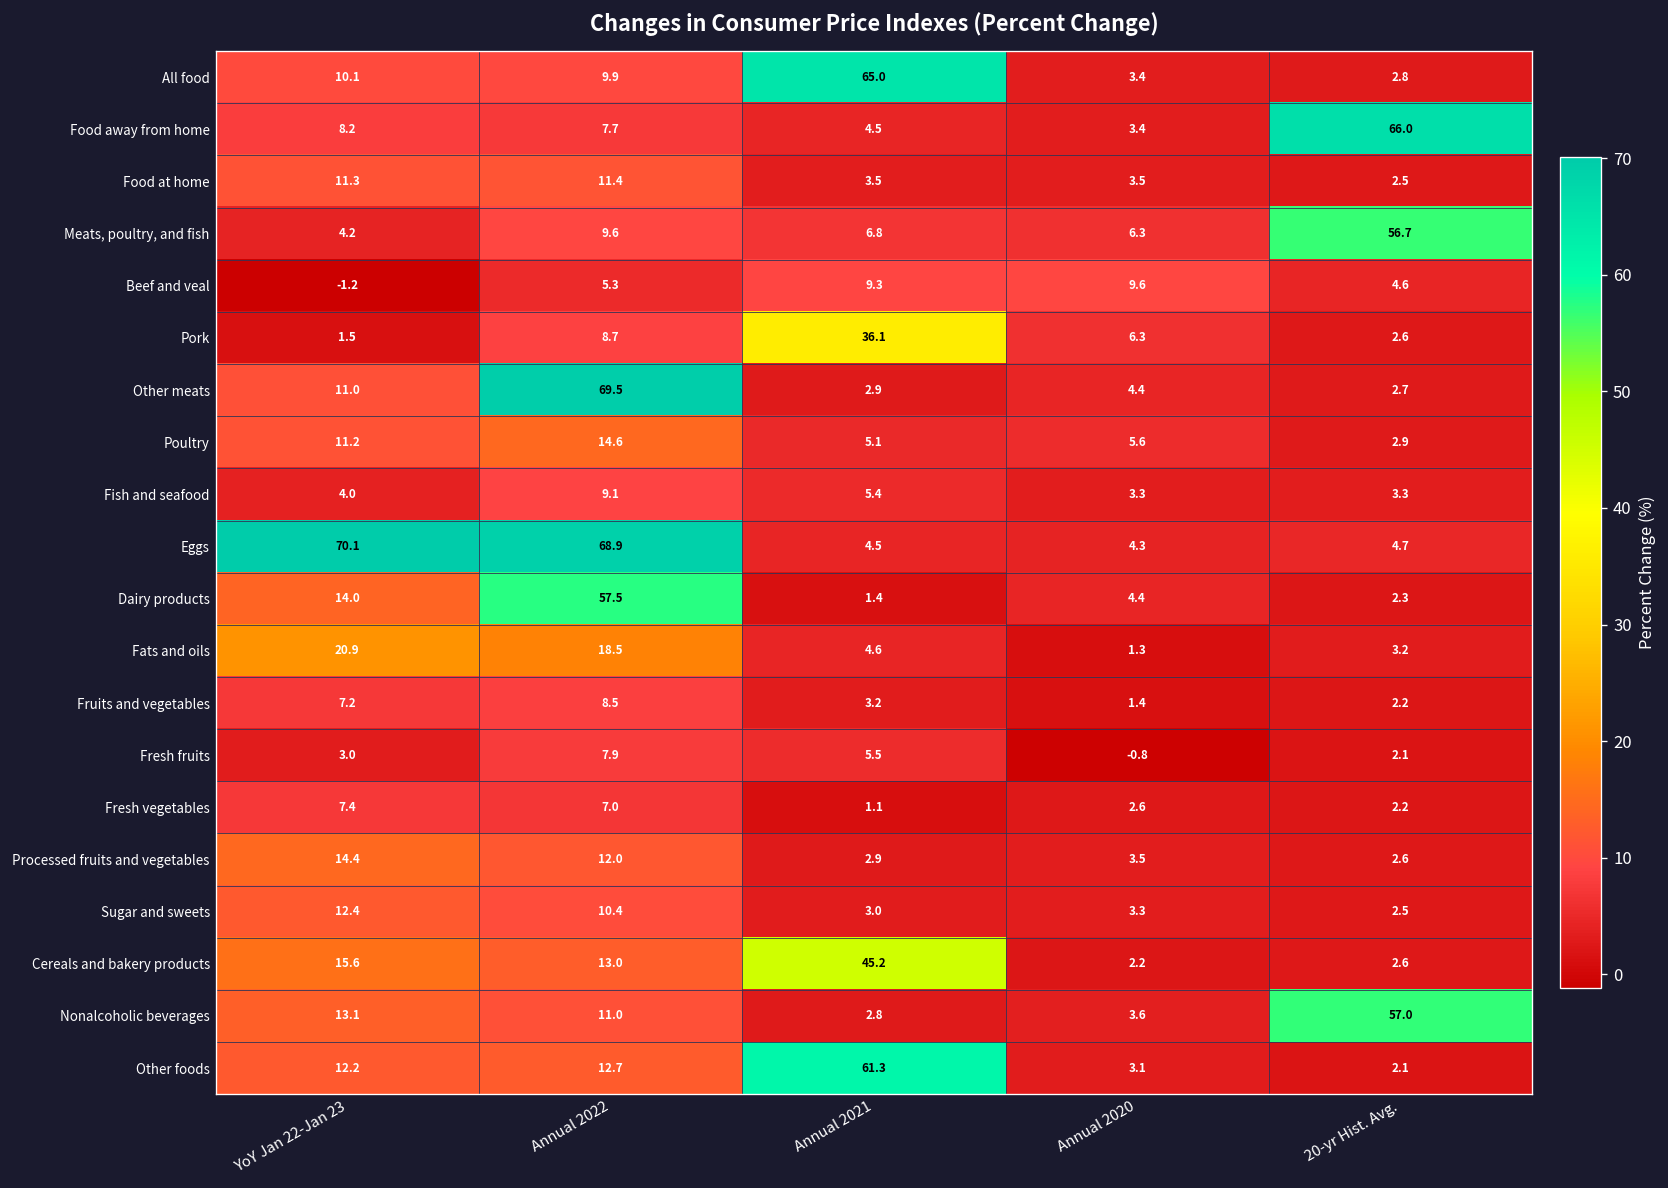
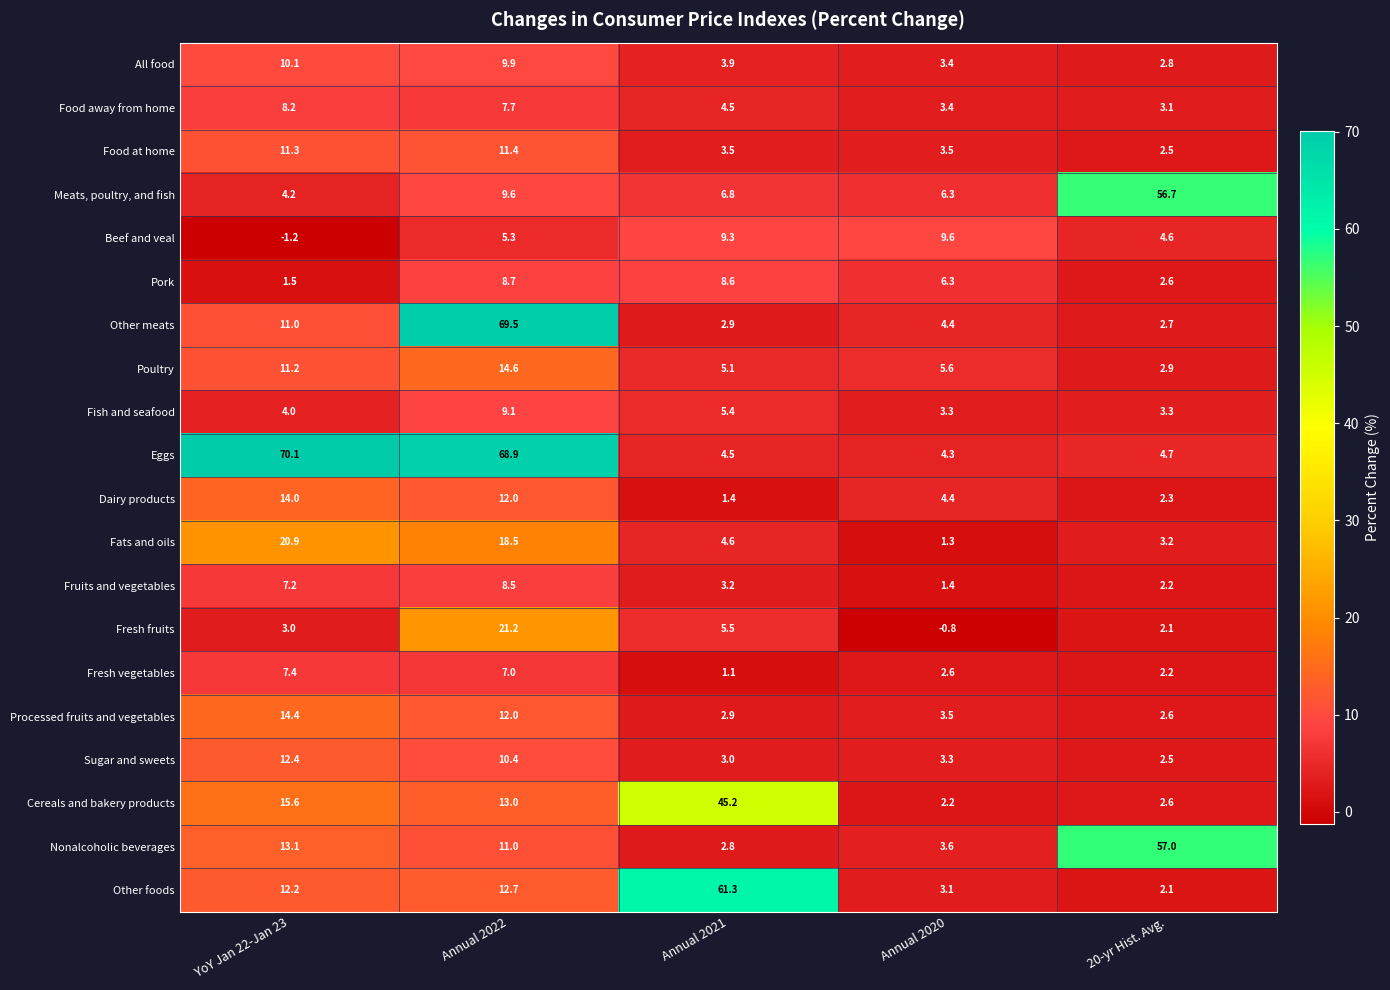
All food, Annual 2021: 65.0 -> 3.9
Food away from home, 20-yr Hist. Avg.: 66.0 -> 3.1
Pork, Annual 2021: 36.1 -> 8.6
Dairy products, Annual 2022: 57.5 -> 12.0
Fresh fruits, Annual 2022: 7.9 -> 21.2
